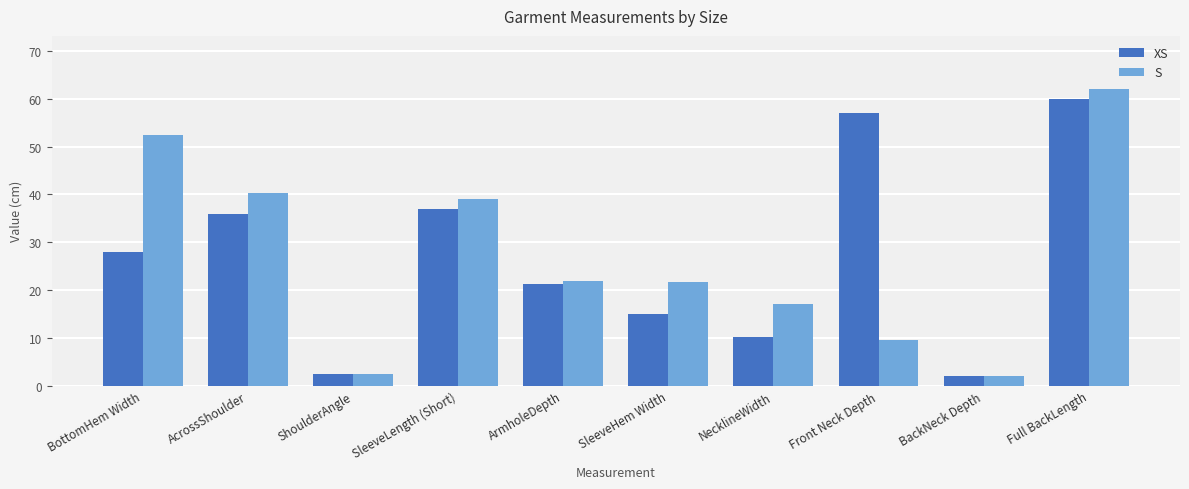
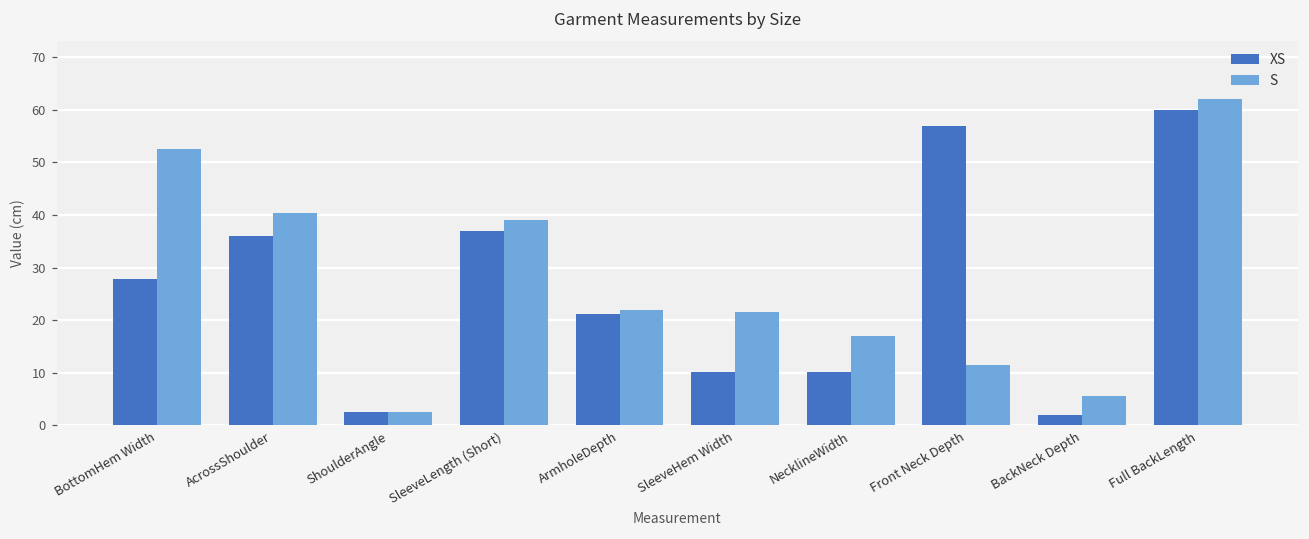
XS, SleeveHem Width: 15 -> 10
S, Front Neck Depth: 10 -> 12
S, BackNeck Depth: 2 -> 6
